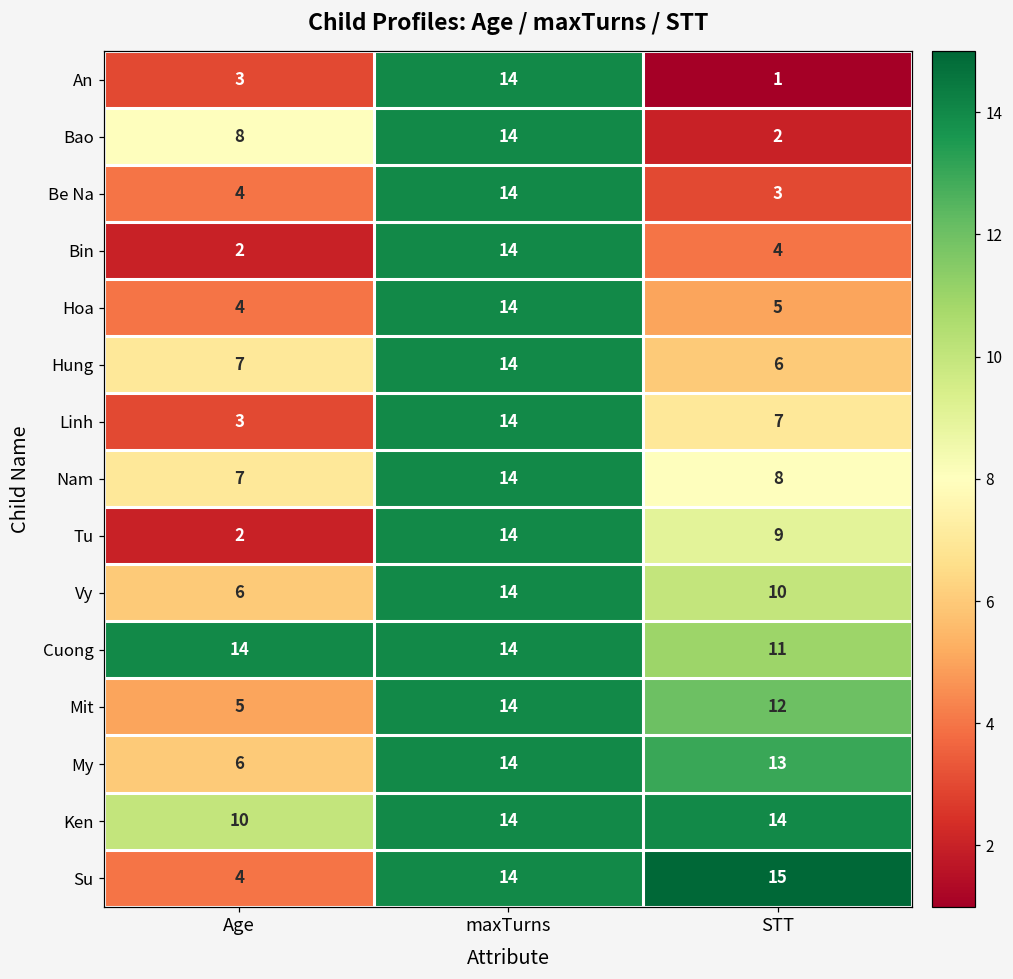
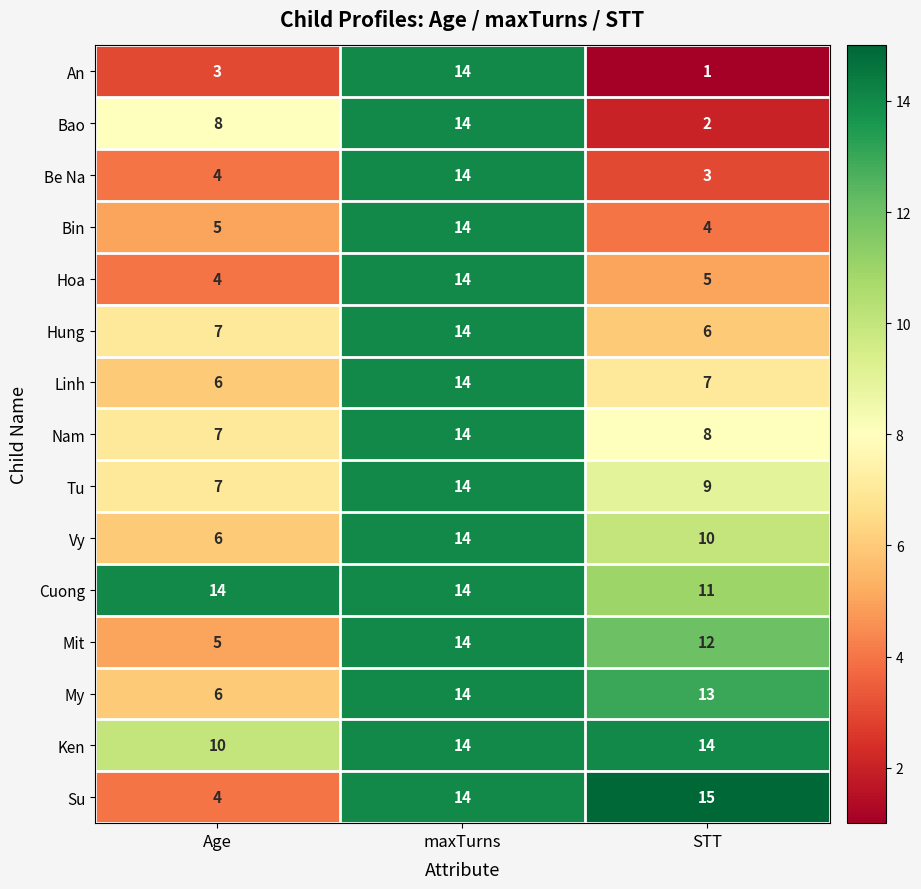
Bin, Age: 2 -> 5
Linh, Age: 3 -> 6
Tu, Age: 2 -> 7
